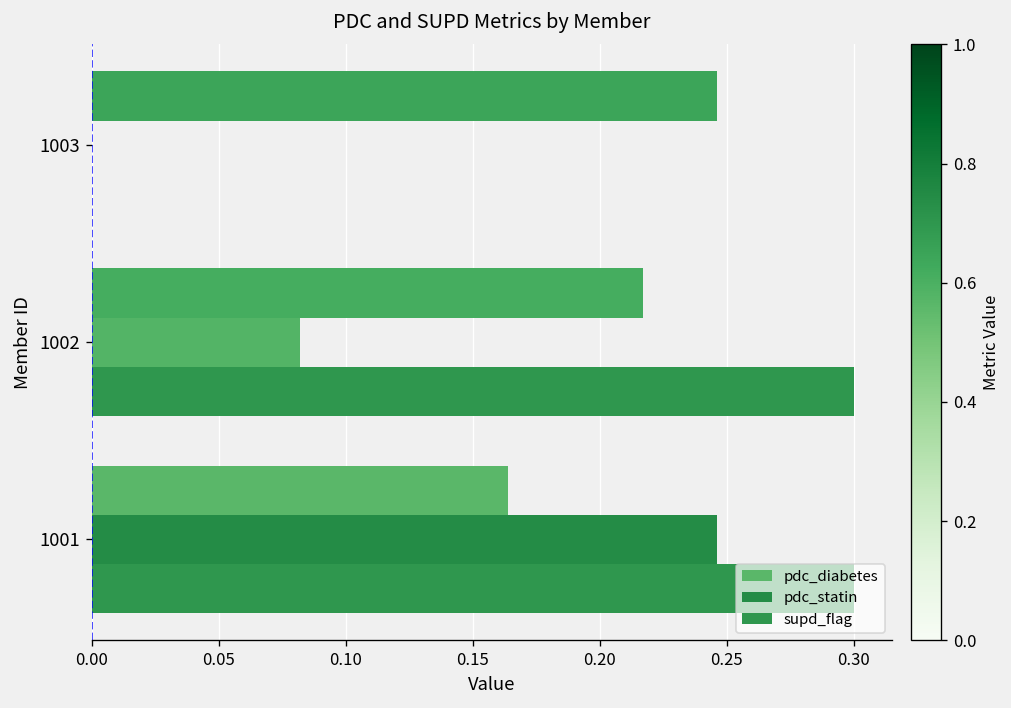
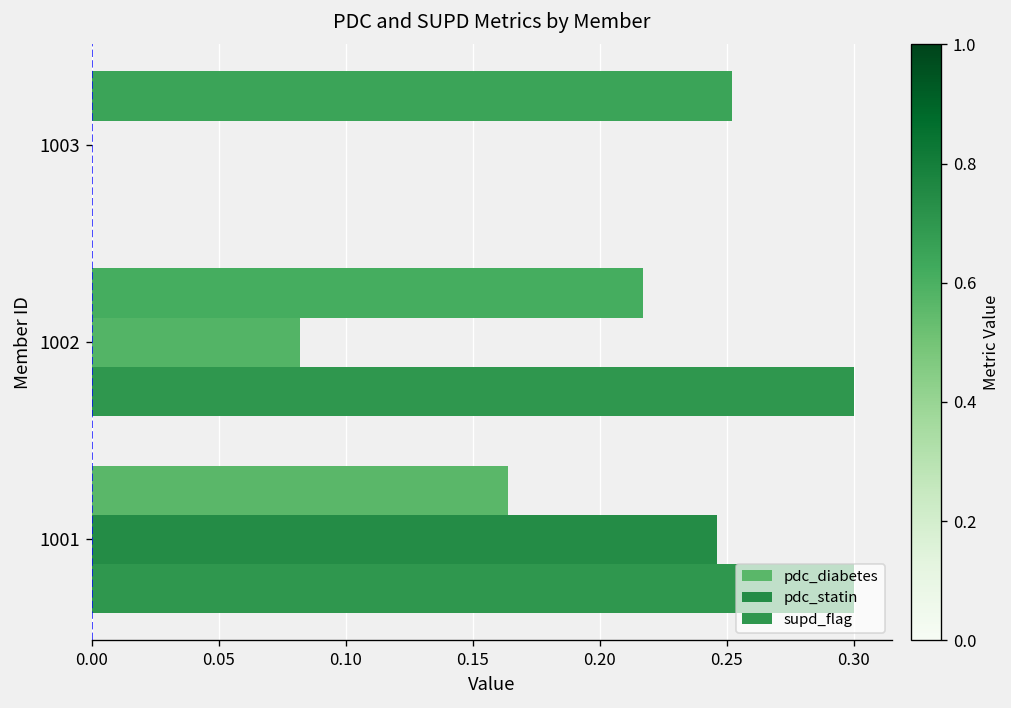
pdc_diabetes, 1003: 0.246 -> 0.252
